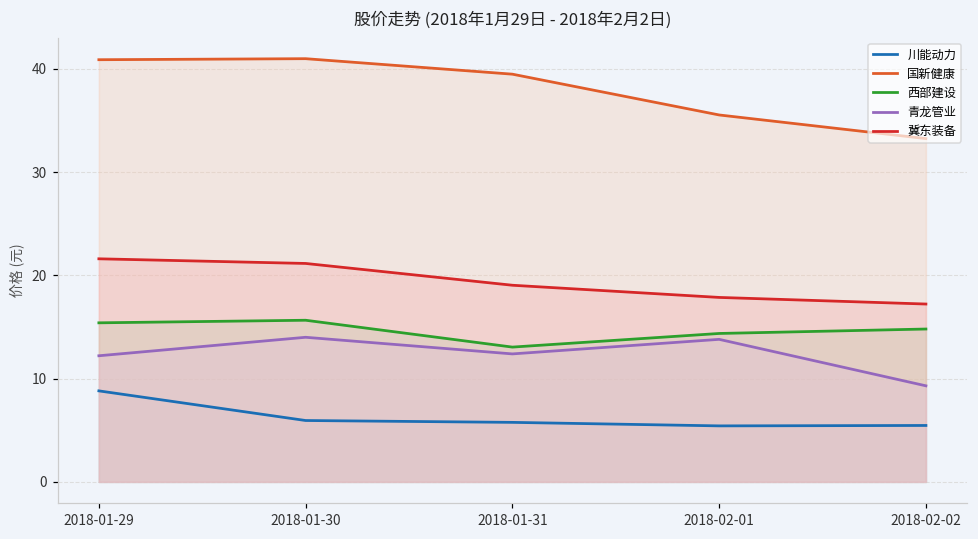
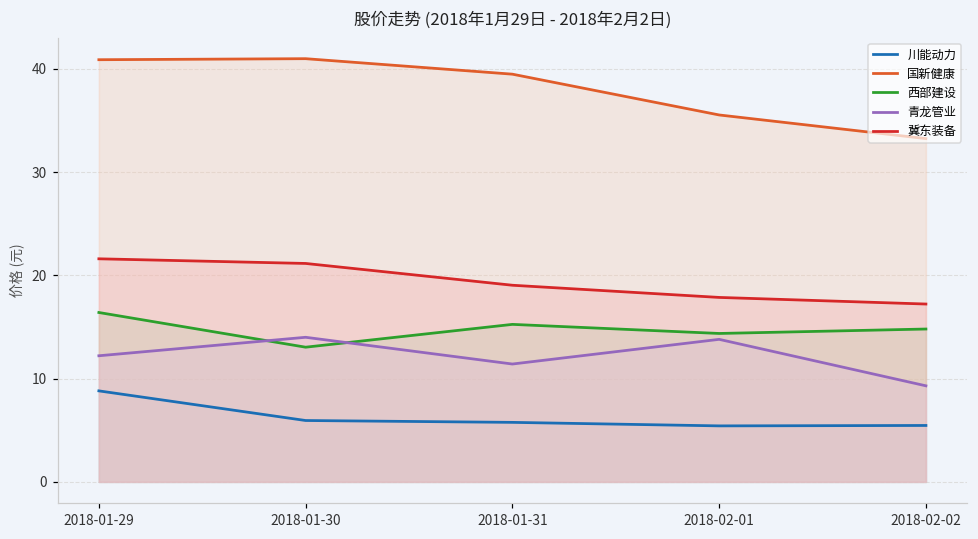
西部建设, 2018-01-29: 15 -> 16
西部建设, 2018-01-30: 16 -> 13
西部建设, 2018-01-31: 13 -> 15
青龙管业, 2018-01-31: 12 -> 11
